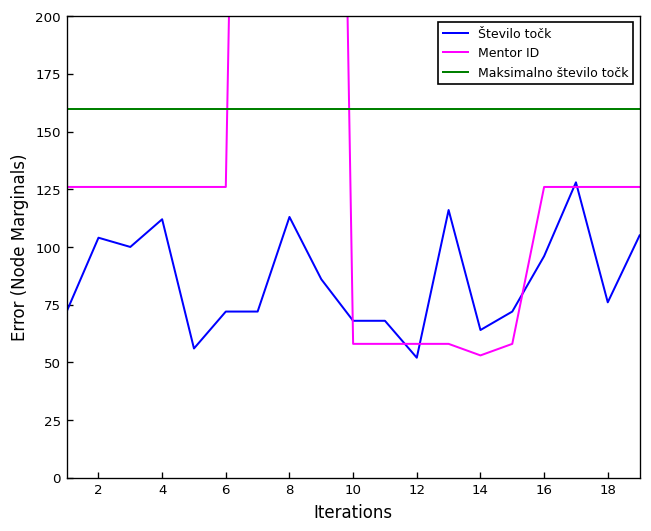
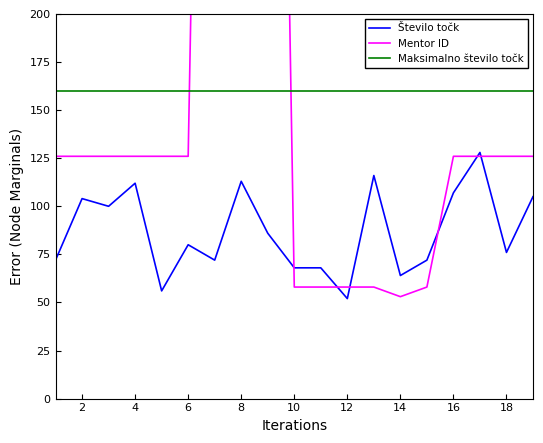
Število točk, 6: 72 -> 80
Število točk, 16: 96 -> 107
